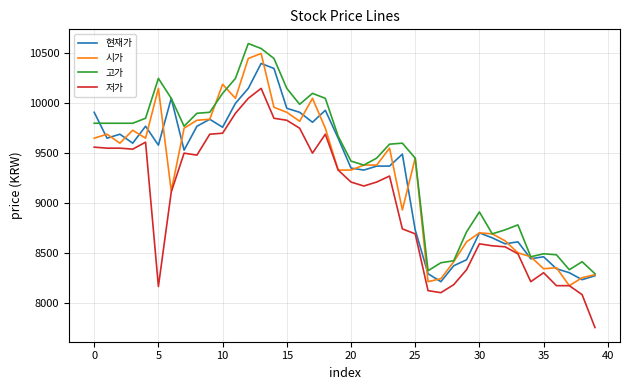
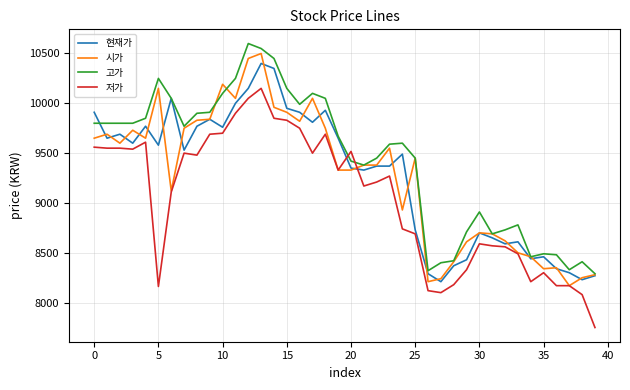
저가, 20: 9200 -> 9500
